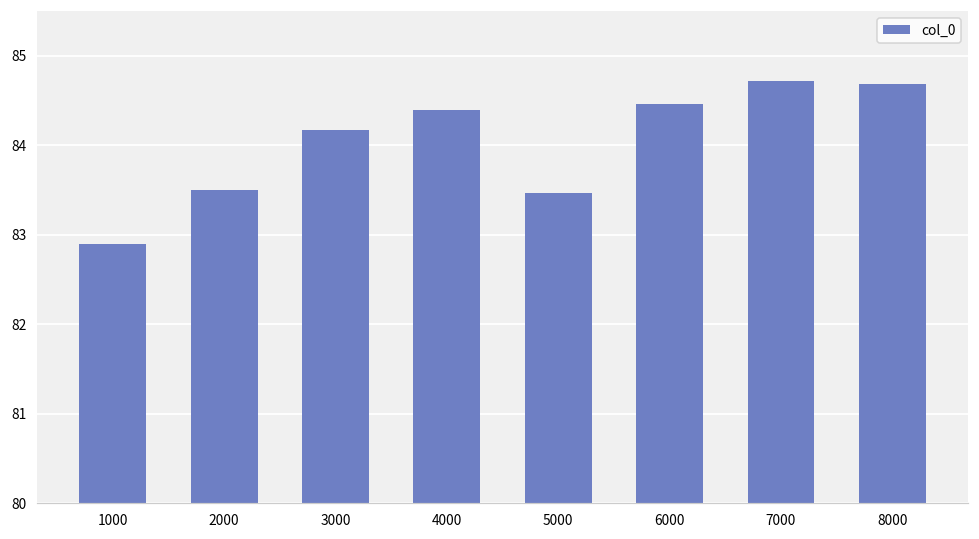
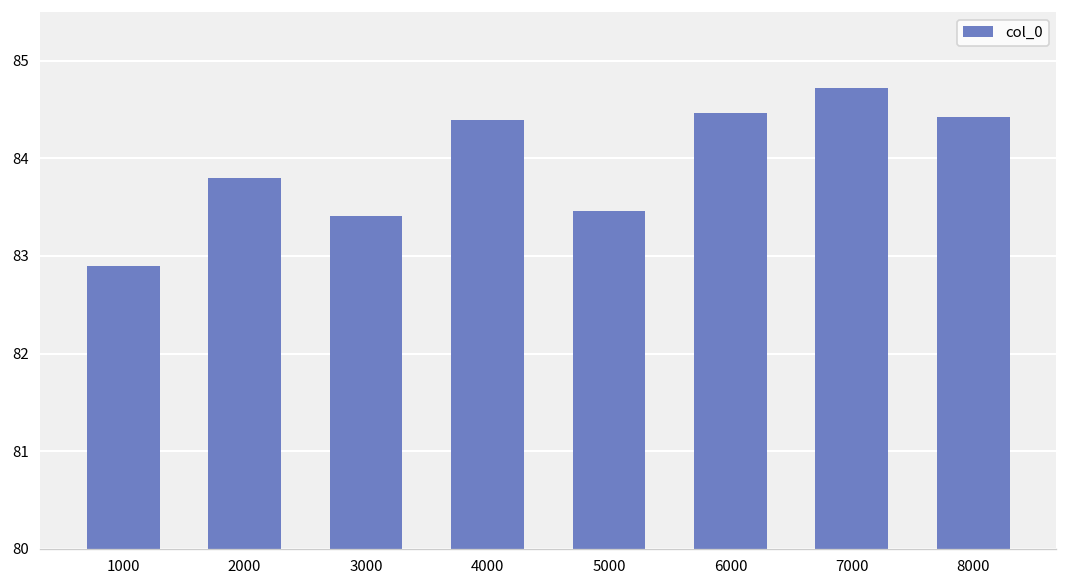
2000: 83.5 -> 83.8
3000: 84.2 -> 83.4
8000: 84.7 -> 84.4
